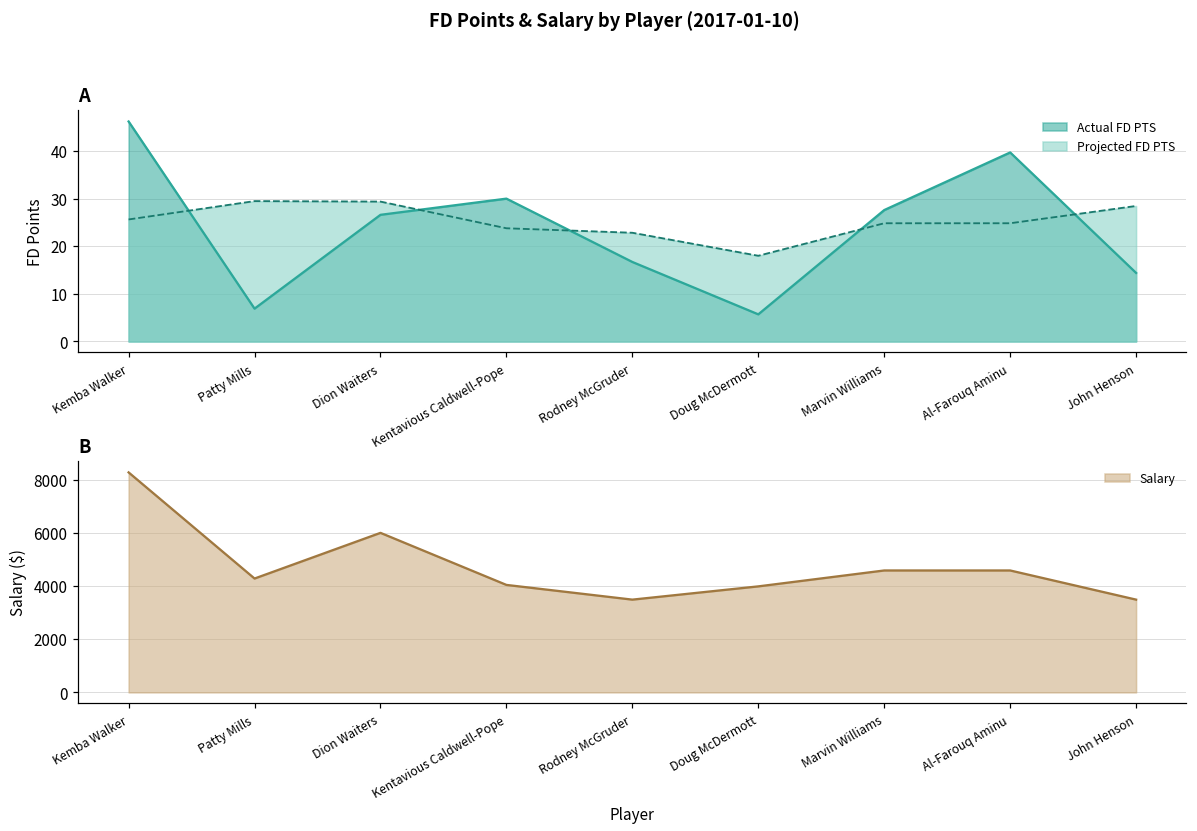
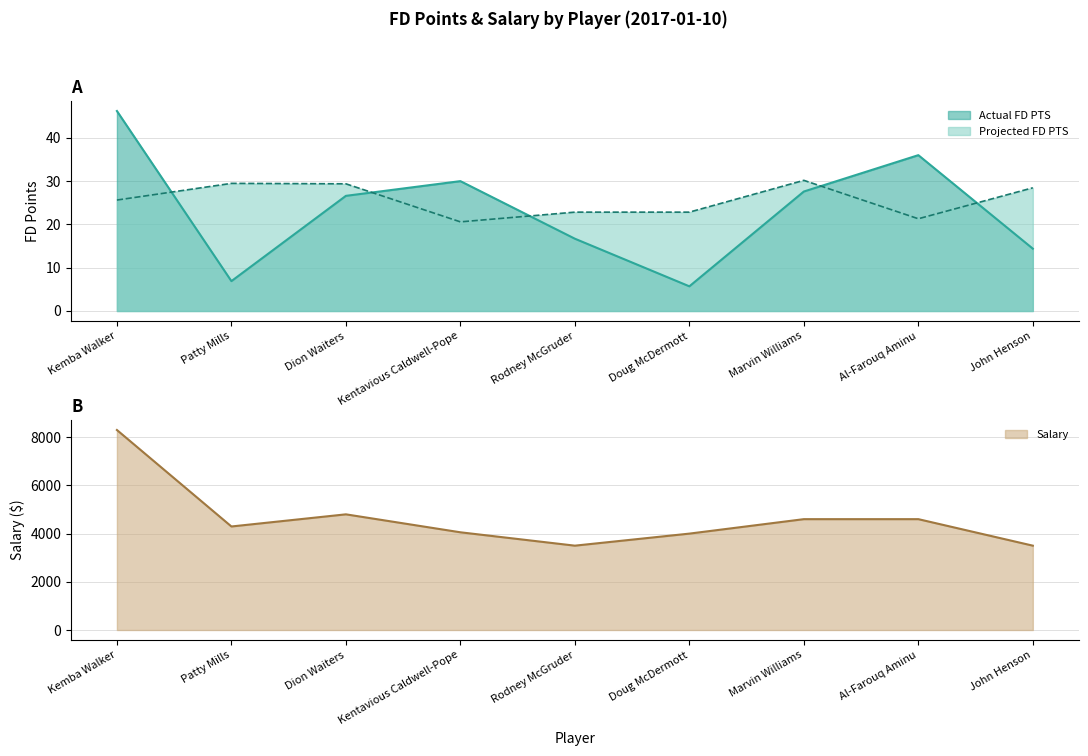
A, Projected FD PTS, Kentavious Caldwell-Pope: 24 -> 21
A, Projected FD PTS, Doug McDermott: 18 -> 23
A, Projected FD PTS, Marvin Williams: 25 -> 30
A, Actual FD PTS, Al-Farouq Aminu: 40 -> 36
A, Projected FD PTS, Al-Farouq Aminu: 25 -> 21
B, Dion Waiters: 6000 -> 4800
